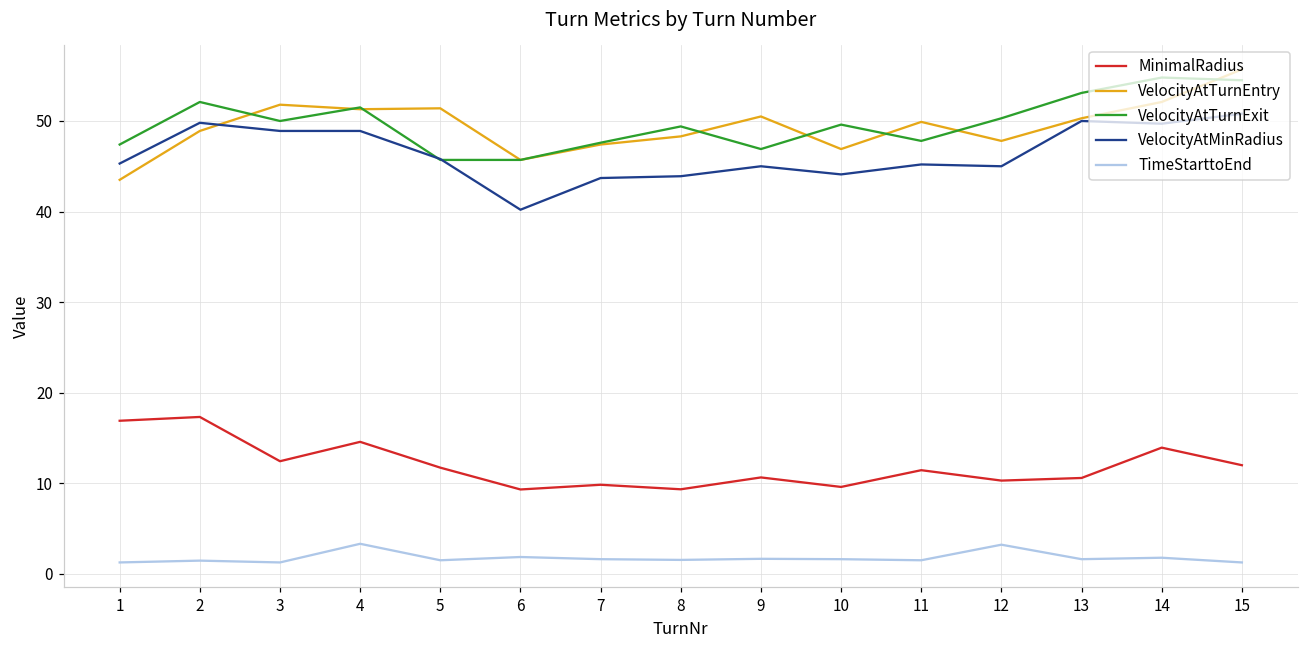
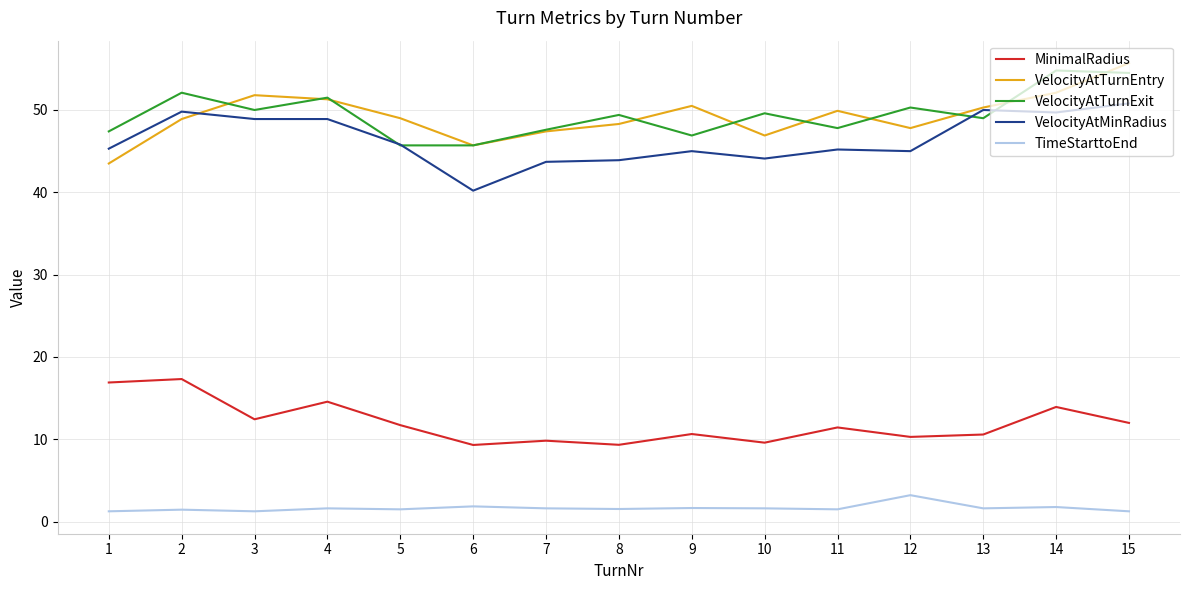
TimeStarttoEnd, 4: 3 -> 2
VelocityAtTurnEntry, 5: 51 -> 49
VelocityAtTurnExit, 13: 53 -> 49
